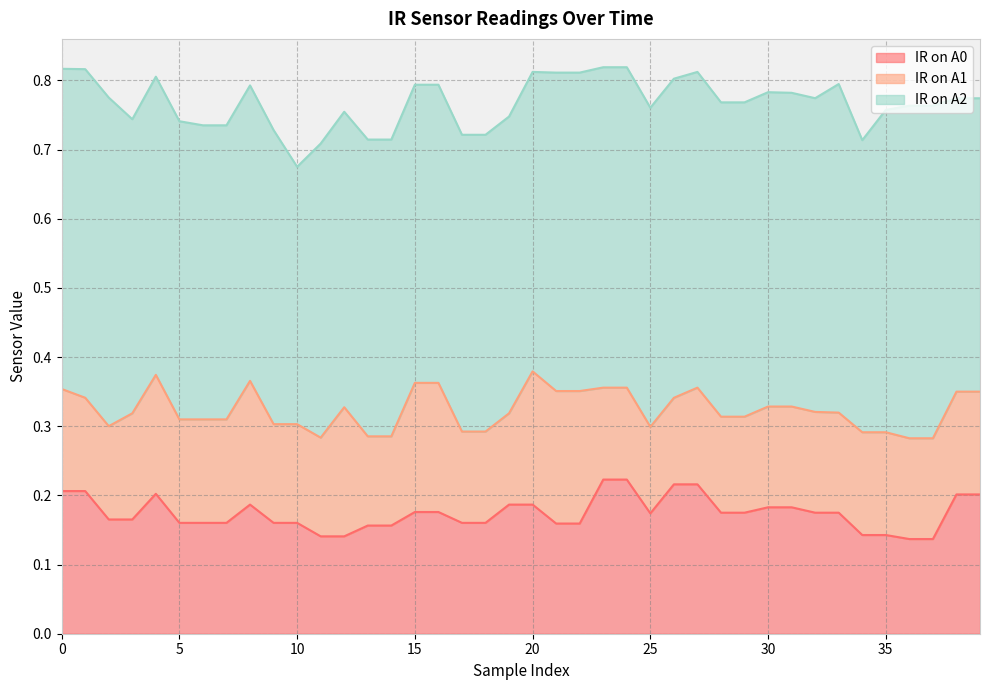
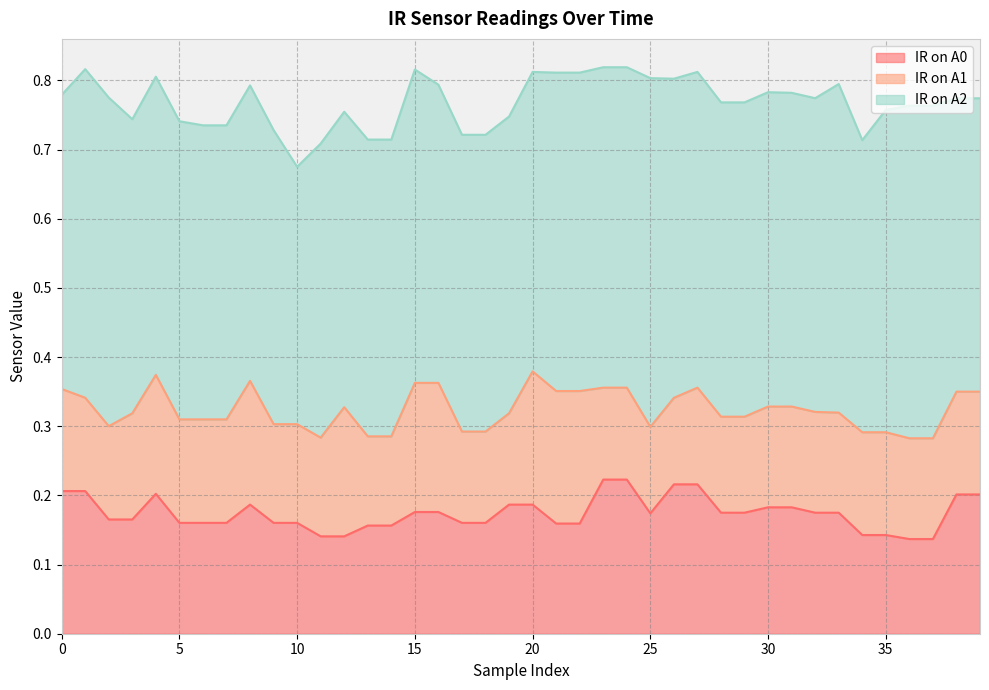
IR on A2, 0: 0.46 -> 0.43
IR on A2, 15: 0.43 -> 0.45
IR on A2, 25: 0.46 -> 0.50
